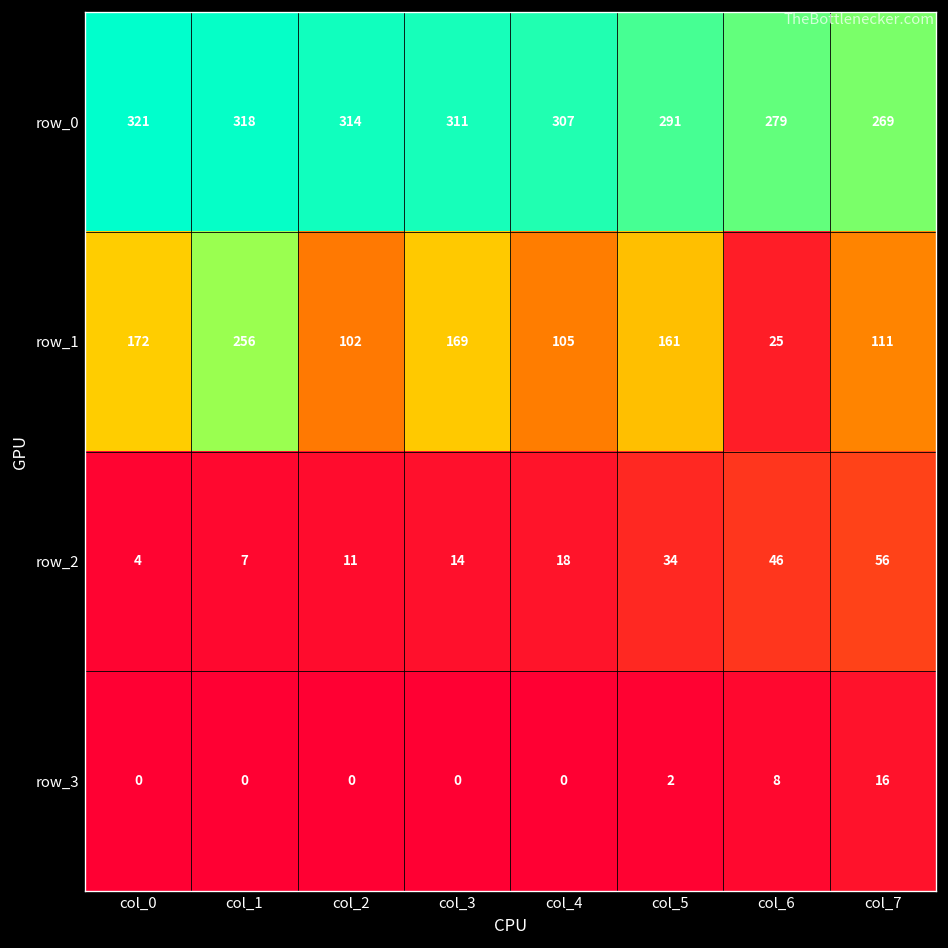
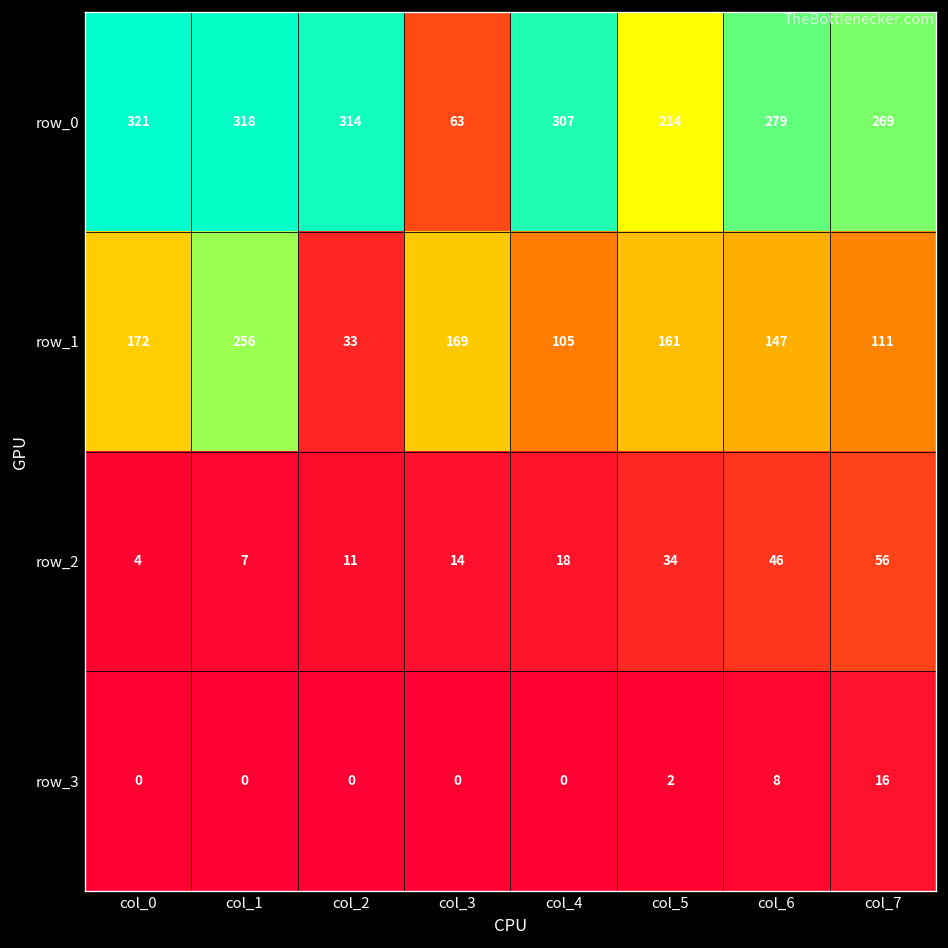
row_0, col_3: 311 -> 63
row_0, col_5: 291 -> 214
row_1, col_2: 102 -> 33
row_1, col_6: 25 -> 147
